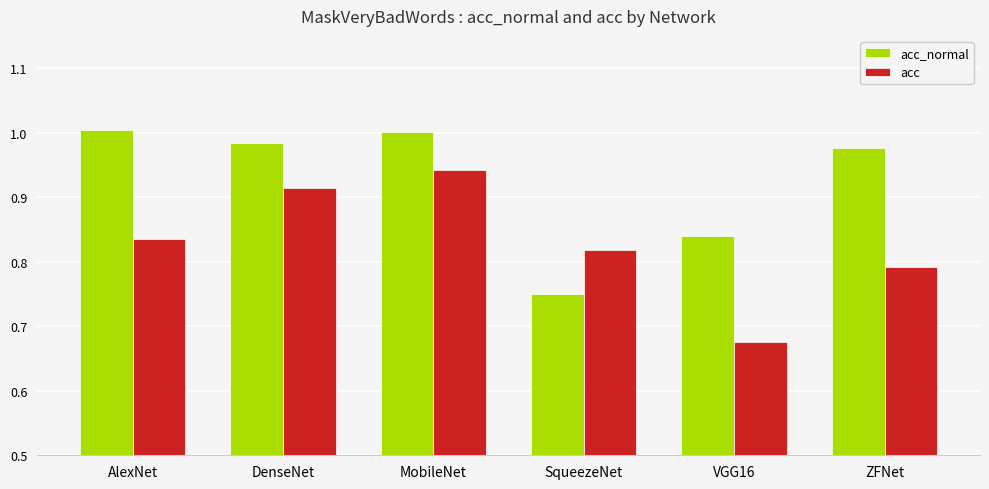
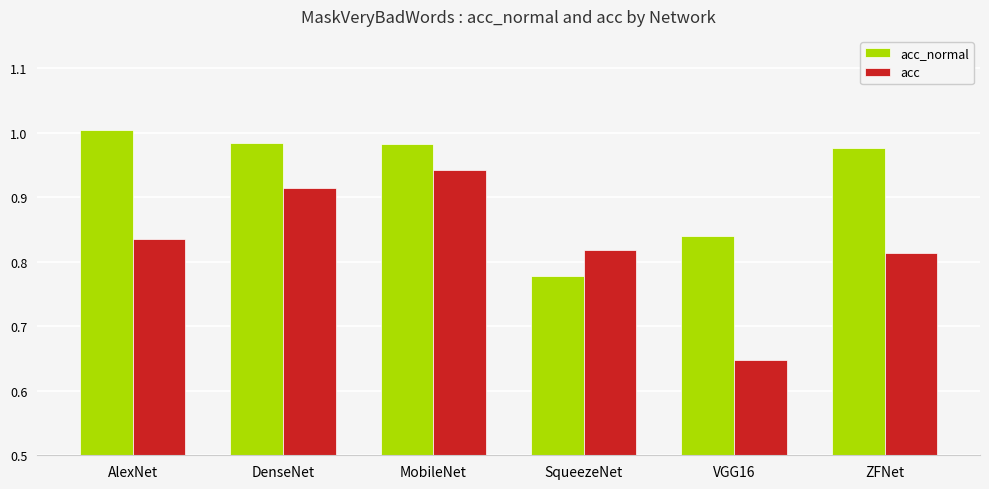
acc_normal, MobileNet: 1.00 -> 0.98
acc_normal, SqueezeNet: 0.75 -> 0.78
acc, VGG16: 0.68 -> 0.65
acc, ZFNet: 0.79 -> 0.81
